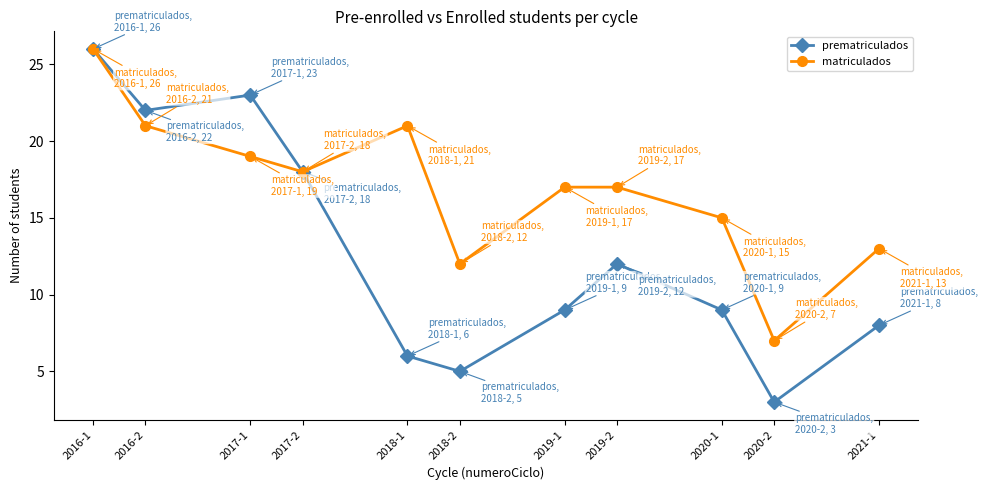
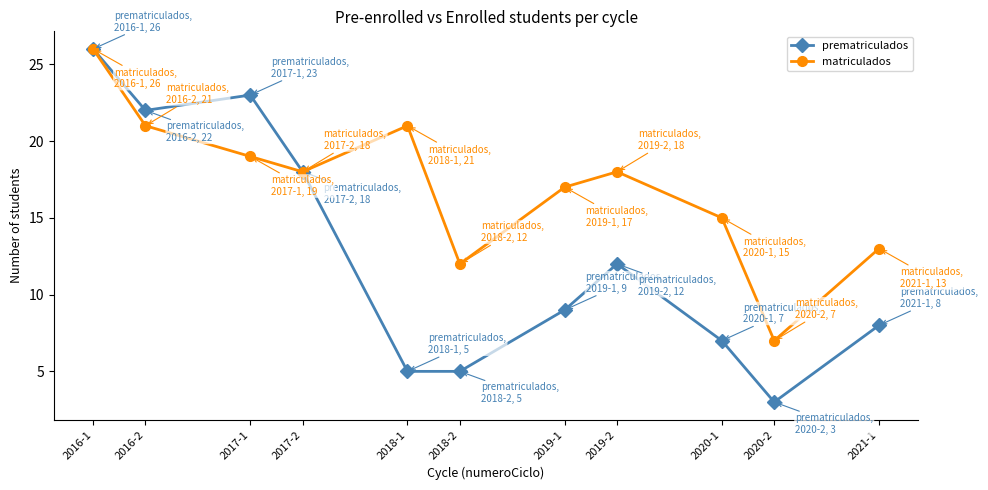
prematriculados, 2018-1: 6 -> 5
matriculados, 2019-2: 17 -> 18
prematriculados, 2020-1: 9 -> 7
